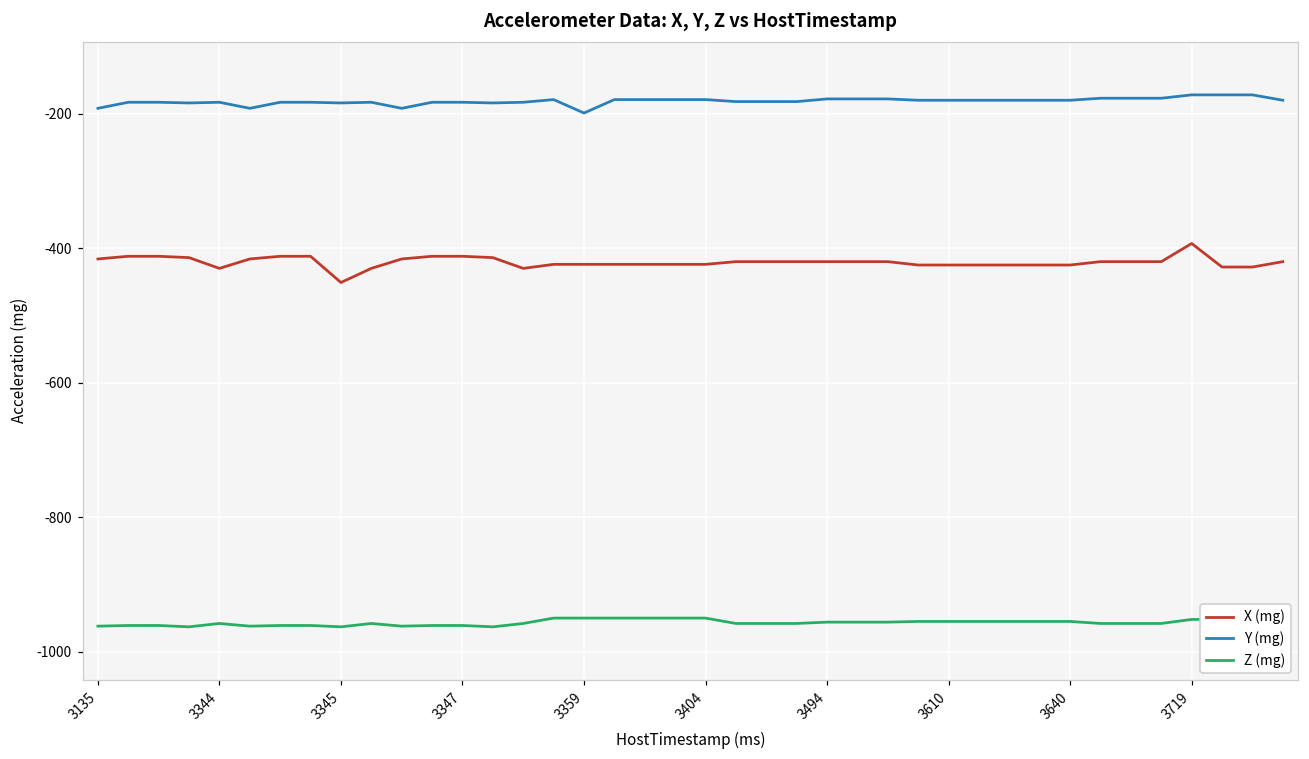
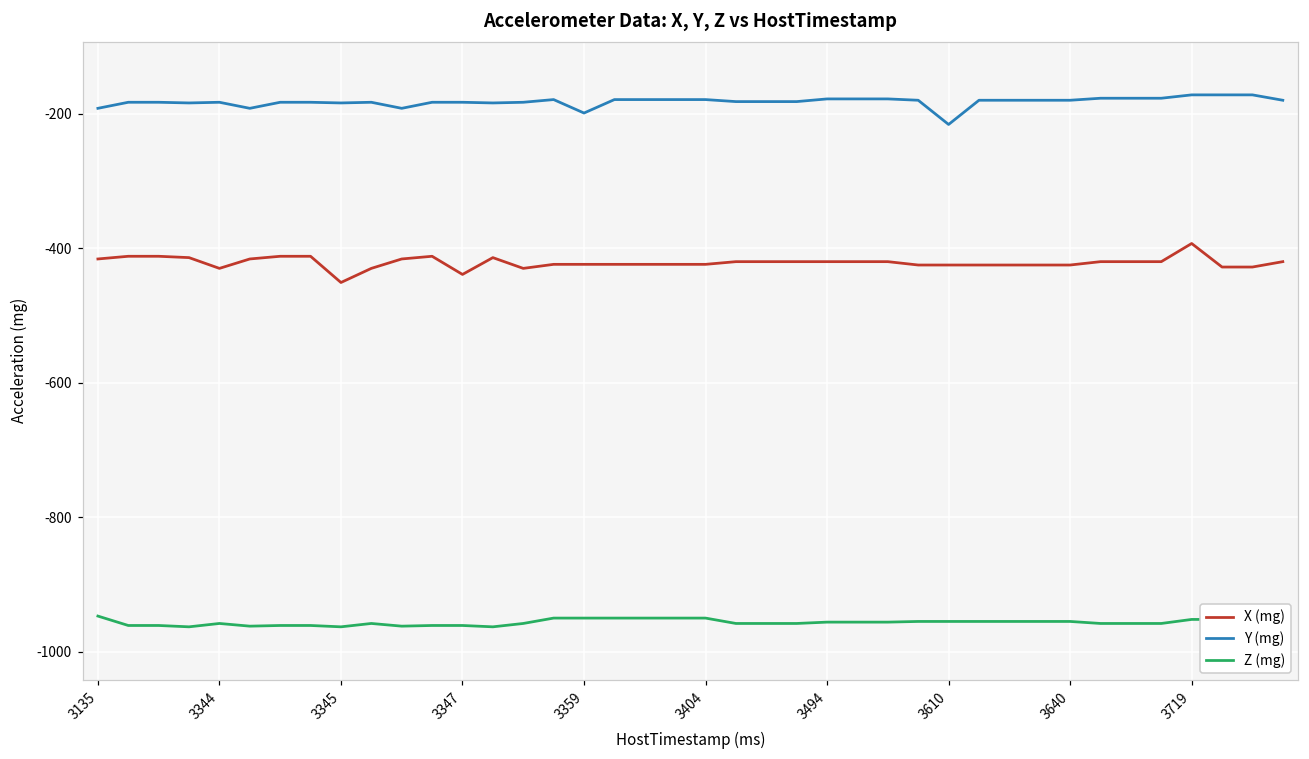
Z (mg), 3135: -960 -> -950
X (mg), 3347: -410 -> -440
Y (mg), 3610: -180 -> -220
